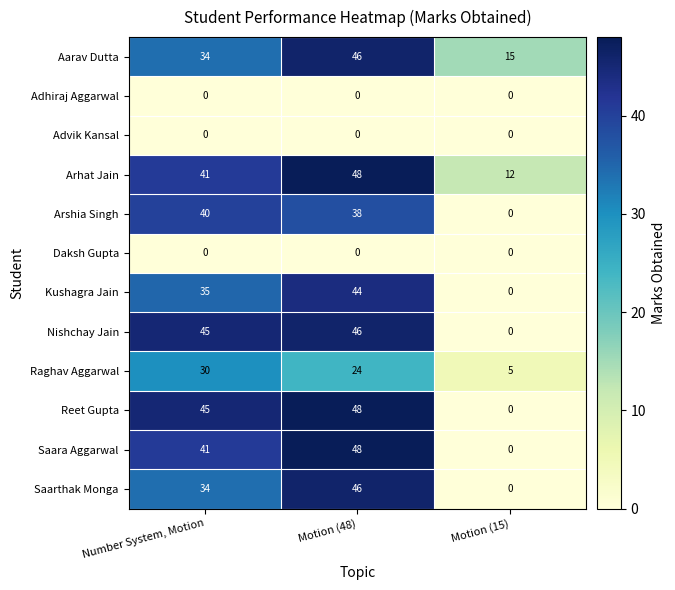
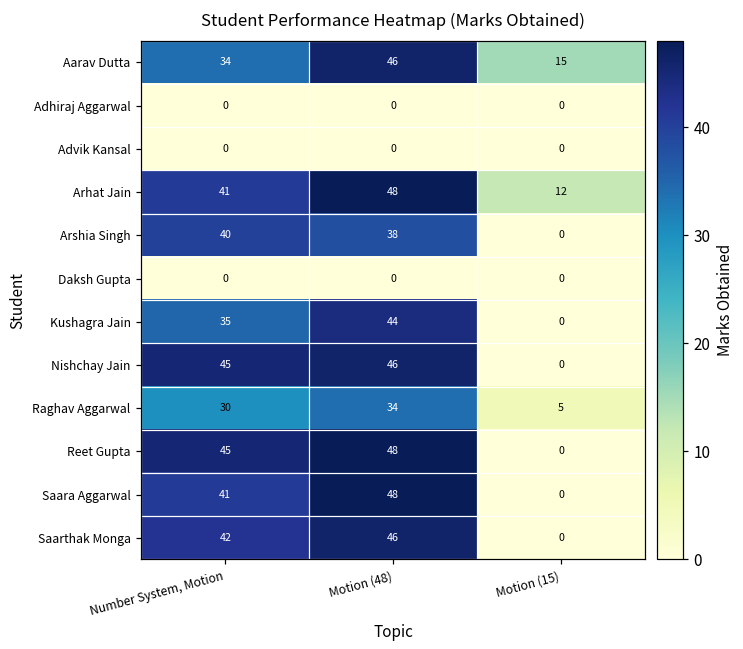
Raghav Aggarwal, Motion (48): 24 -> 34
Saarthak Monga, Number System, Motion: 34 -> 42
